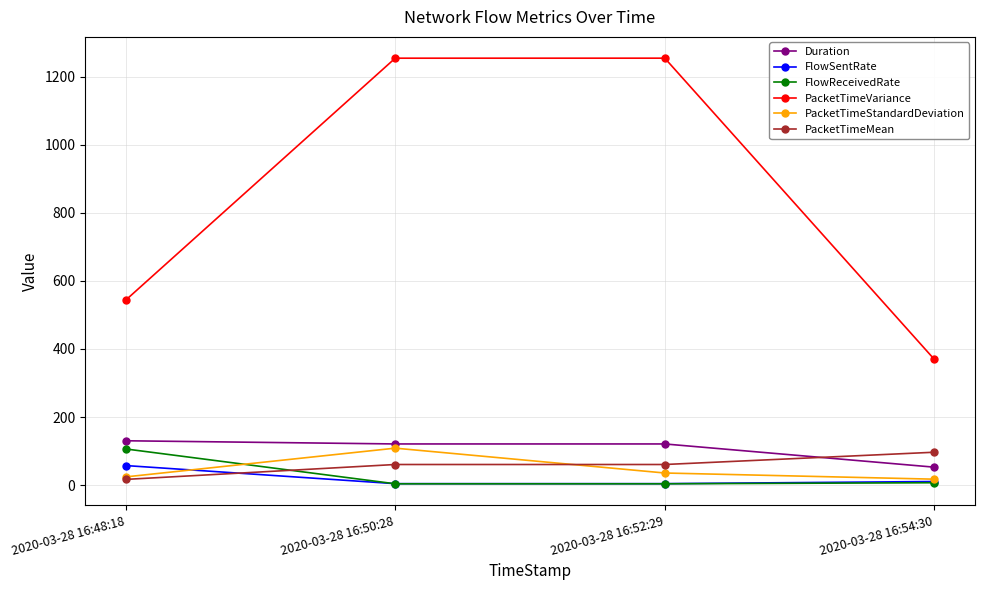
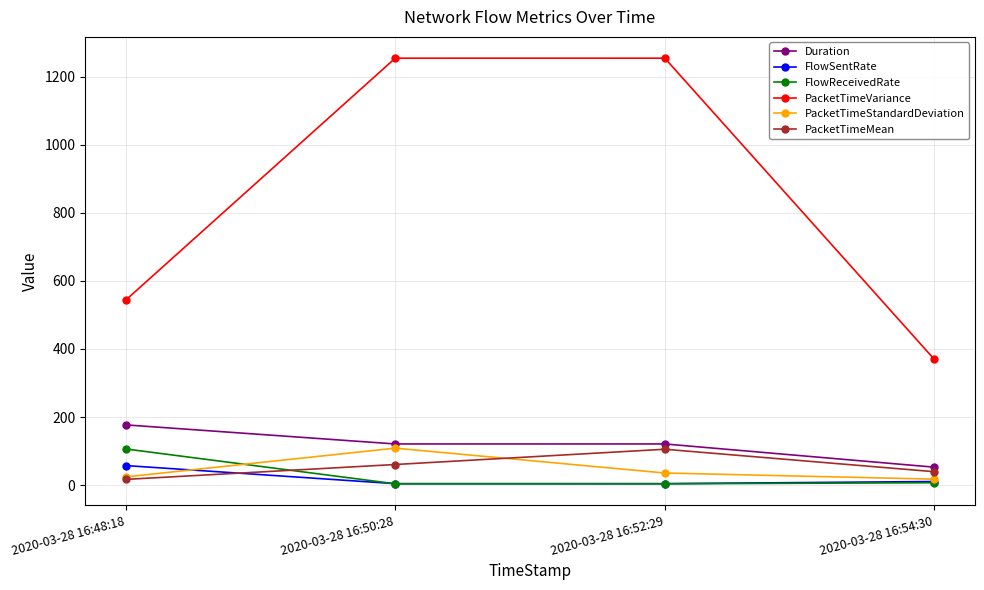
Duration, 2020-03-28 16:48:18: 130 -> 180
PacketTimeMean, 2020-03-28 16:52:29: 60 -> 110
PacketTimeMean, 2020-03-28 16:54:30: 100 -> 40
